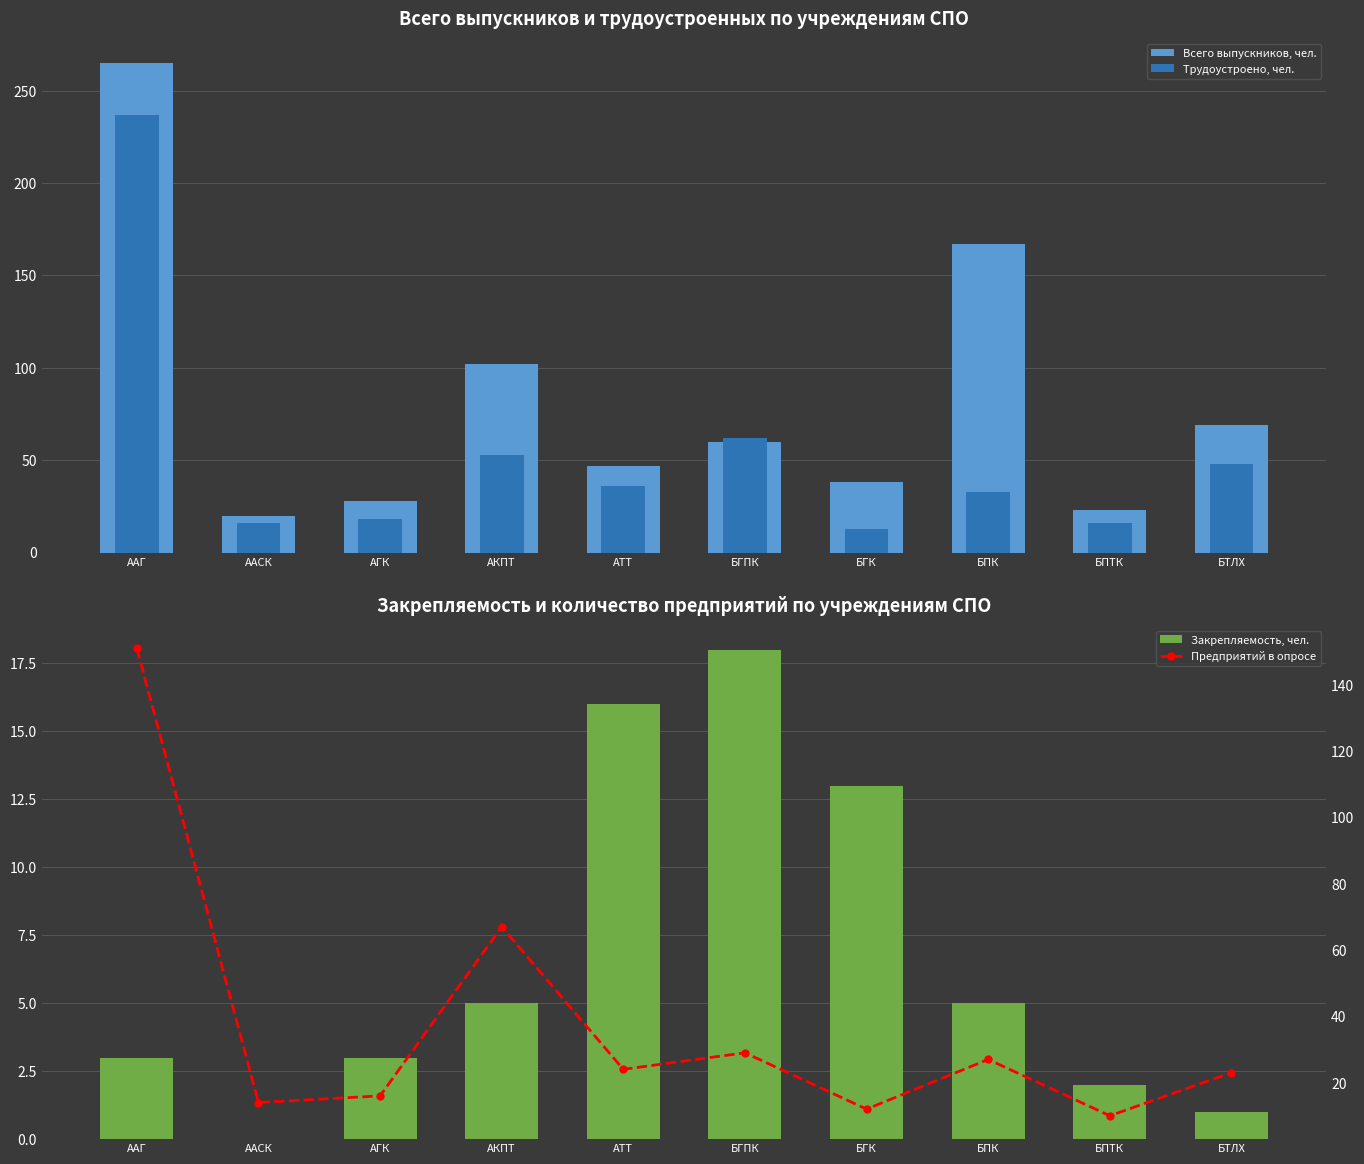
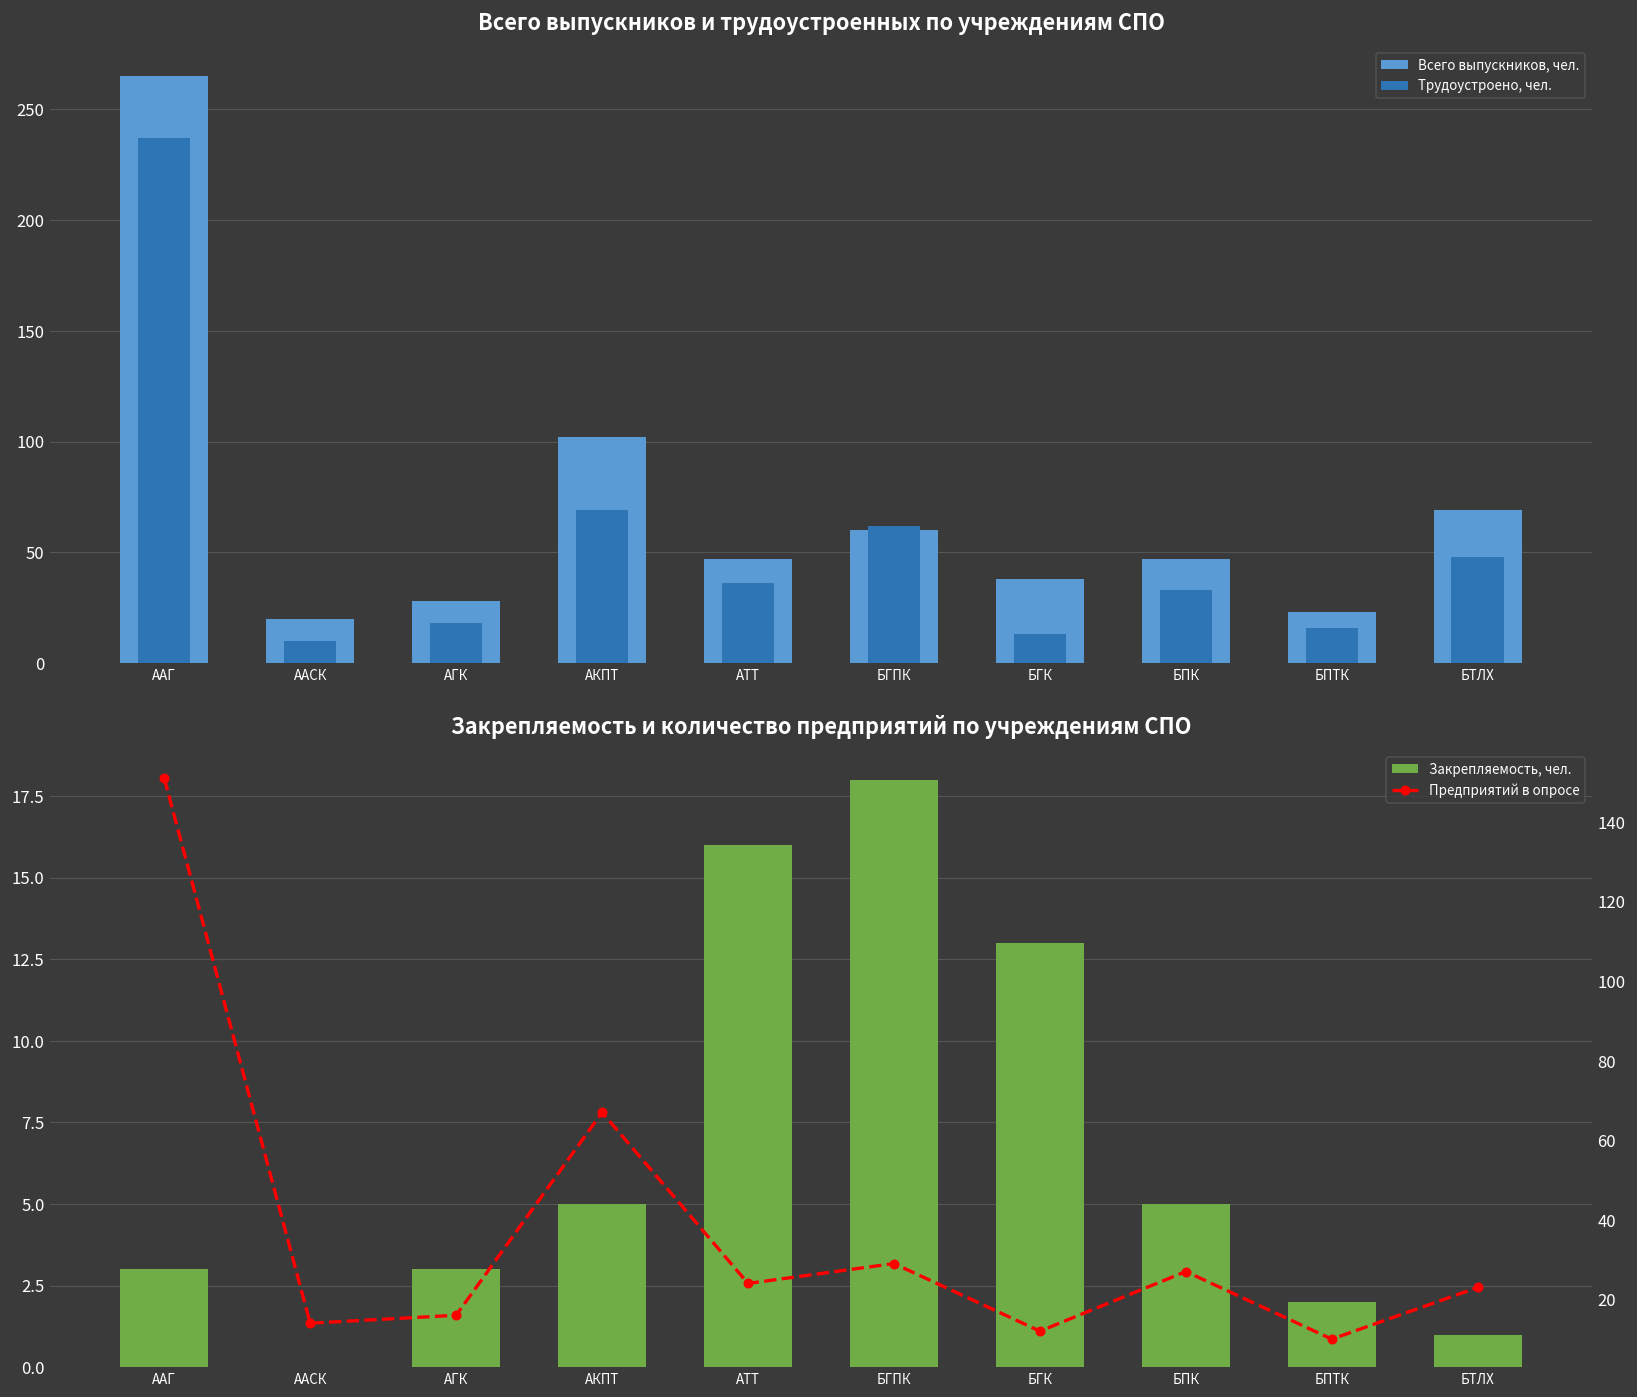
Всего выпускников и трудоустроенных по учреждениям СПО, Трудоустроено, чел., ААСК: 16 -> 10
Всего выпускников и трудоустроенных по учреждениям СПО, Трудоустроено, чел., АКПТ: 53 -> 69
Всего выпускников и трудоустроенных по учреждениям СПО, Всего выпускников, чел., БПК: 167 -> 47
